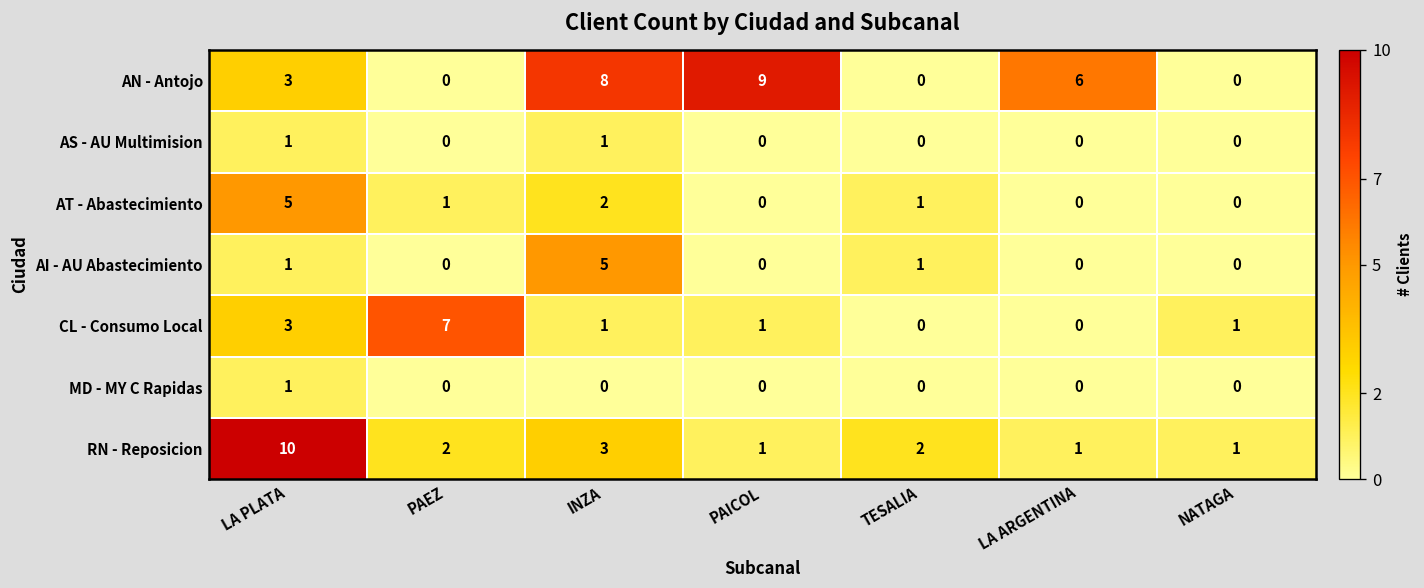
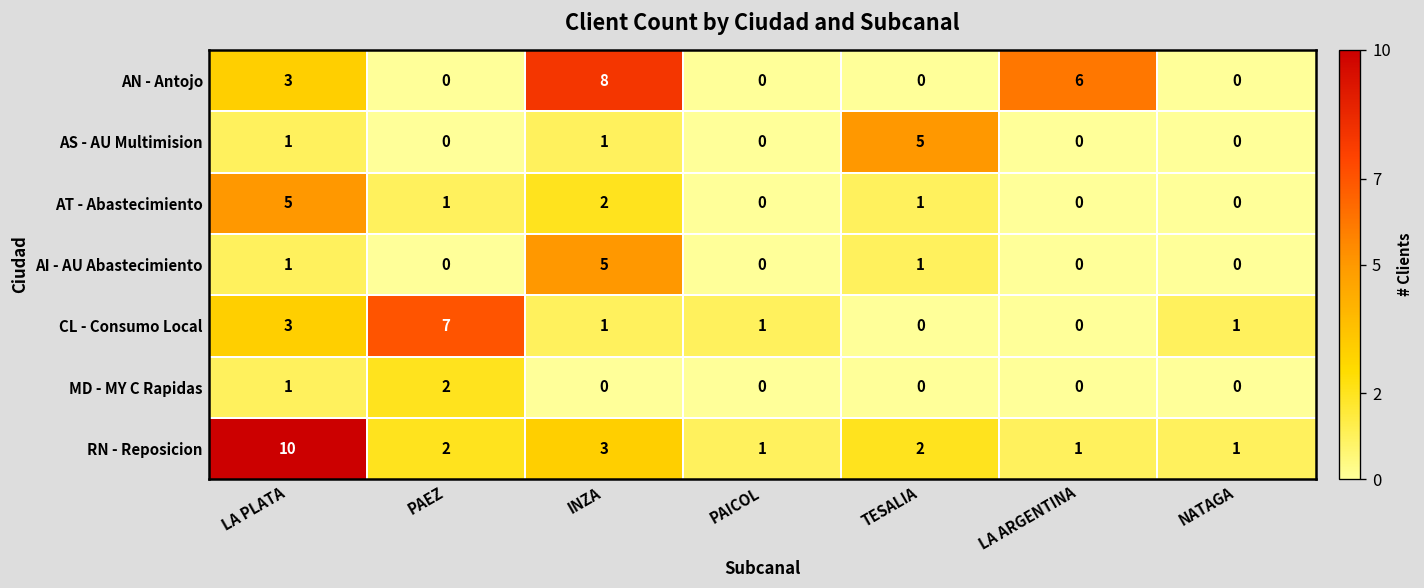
AN - Antojo, PAICOL: 9 -> 0
AS - AU Multimision, TESALIA: 0 -> 5
MD - MY C Rapidas, PAEZ: 0 -> 2
